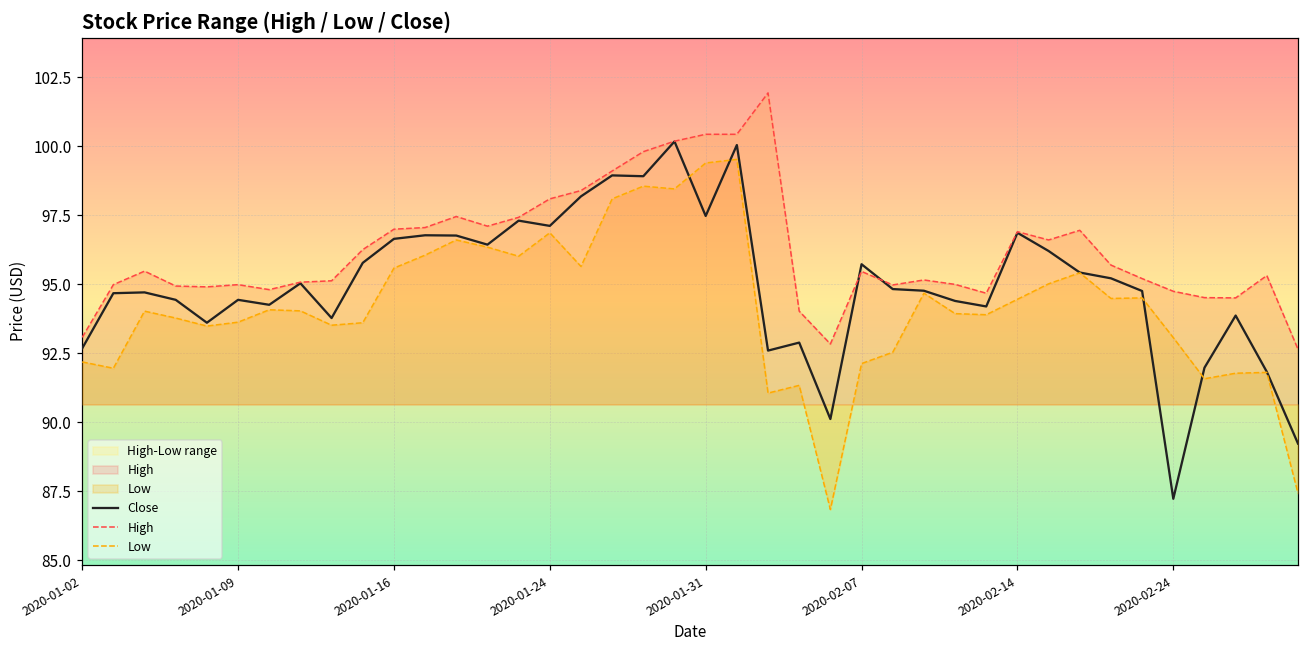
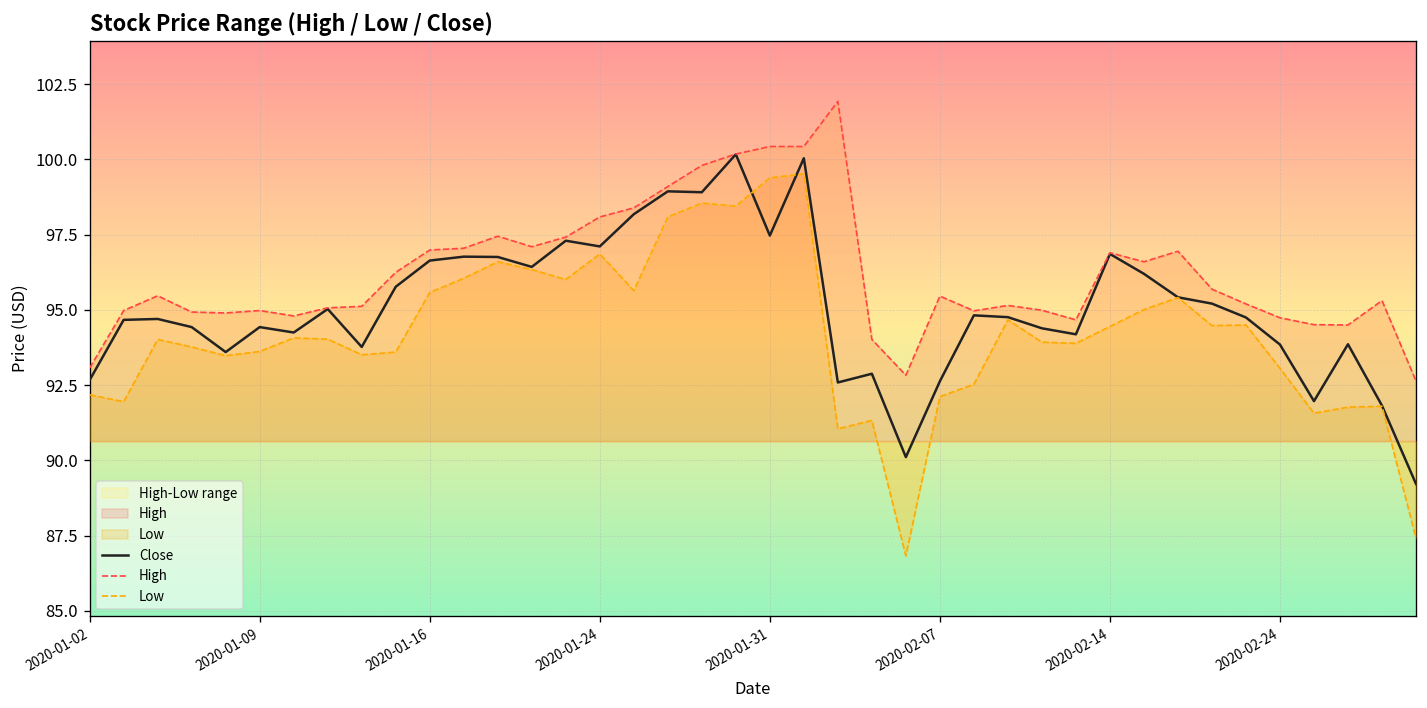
Close, 2020-02-07: 95.7 -> 92.6
Close, 2020-02-24: 87.2 -> 93.9
